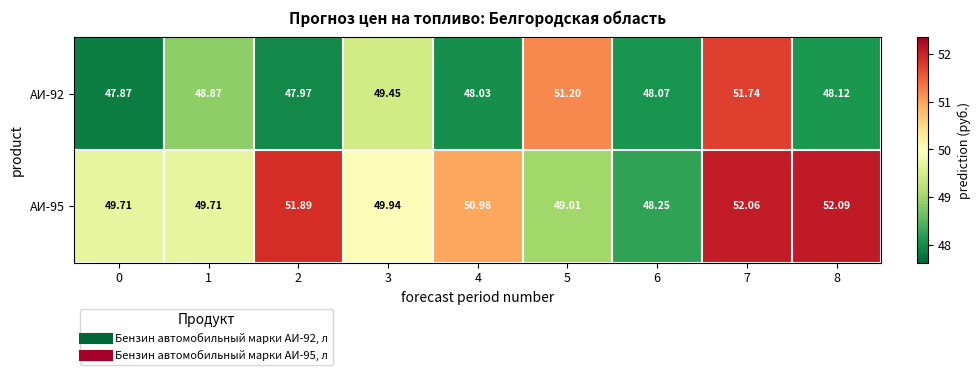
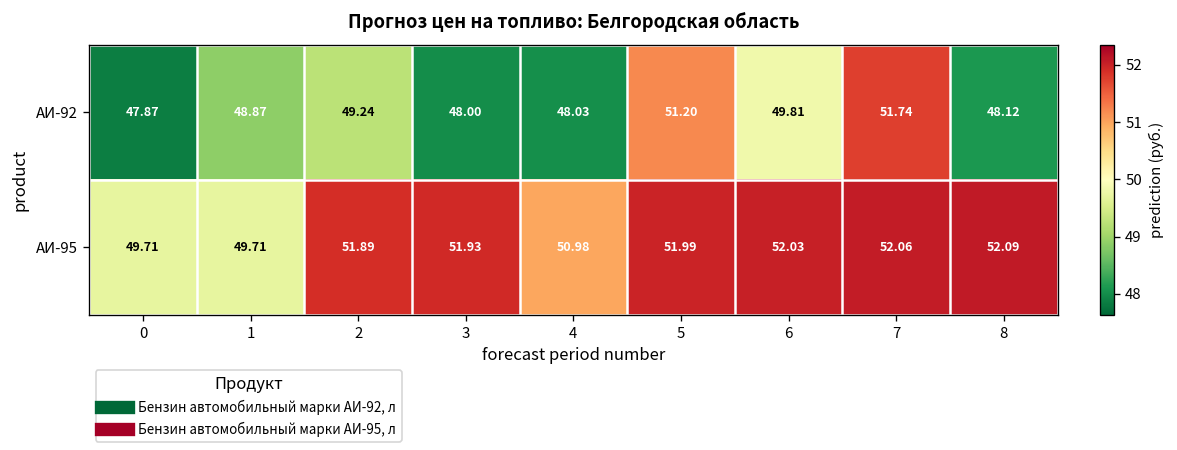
АИ-92, 2: 47.97 -> 49.24
АИ-92, 3: 49.45 -> 48.00
АИ-92, 6: 48.07 -> 49.81
АИ-95, 3: 49.94 -> 51.93
АИ-95, 5: 49.01 -> 51.99
АИ-95, 6: 48.25 -> 52.03
